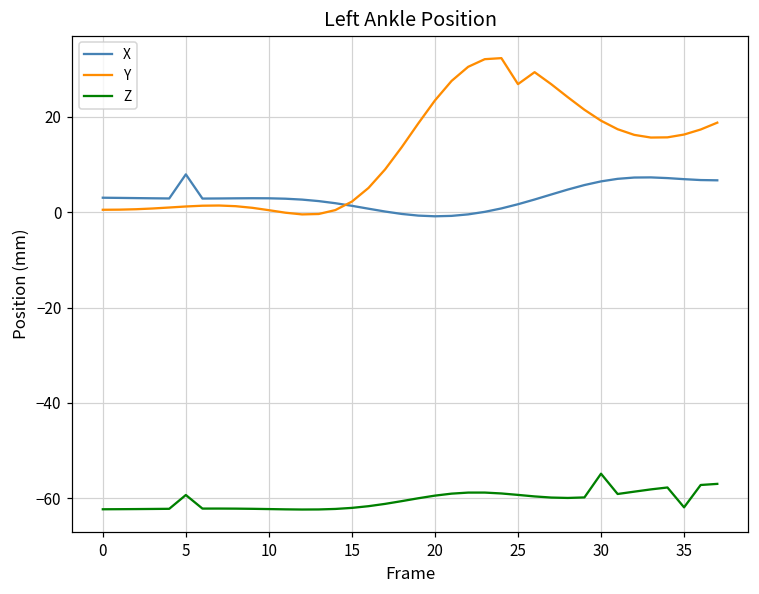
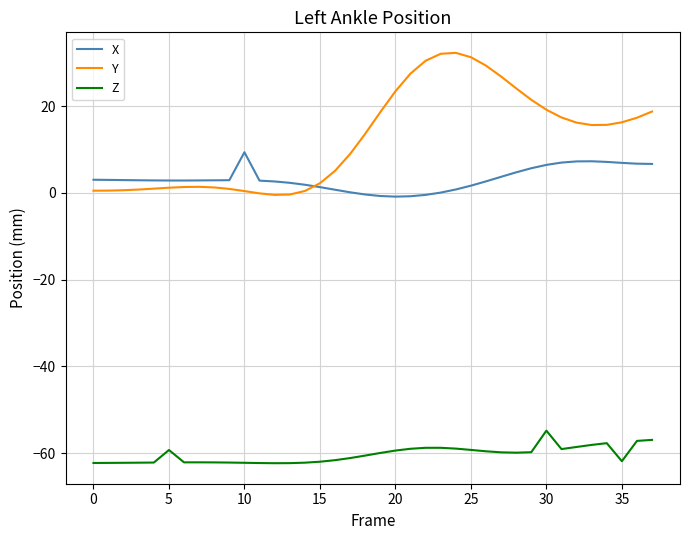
X, 5: 8 -> 3
X, 10: 3 -> 9
Y, 25: 27 -> 31
